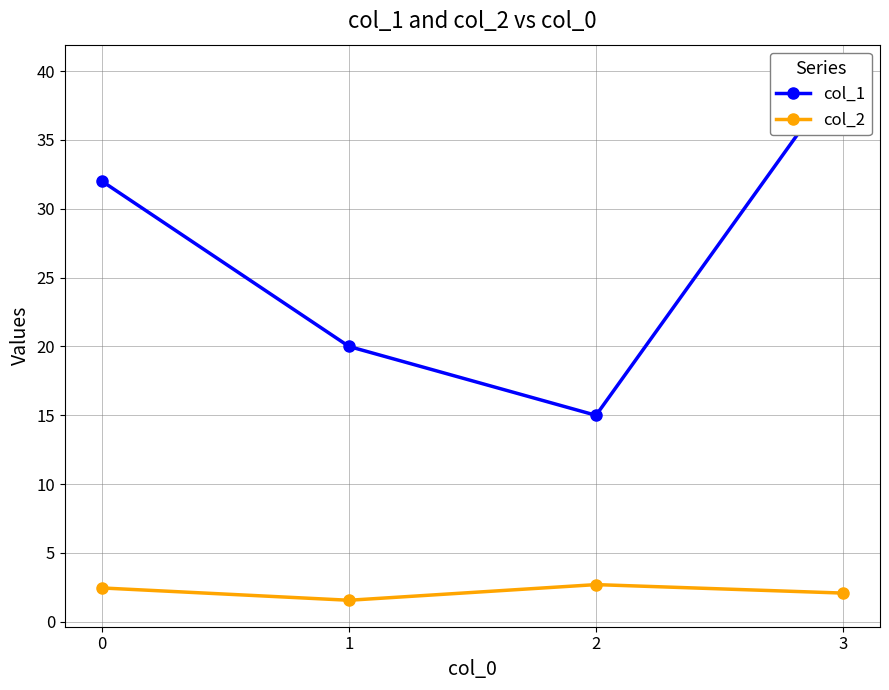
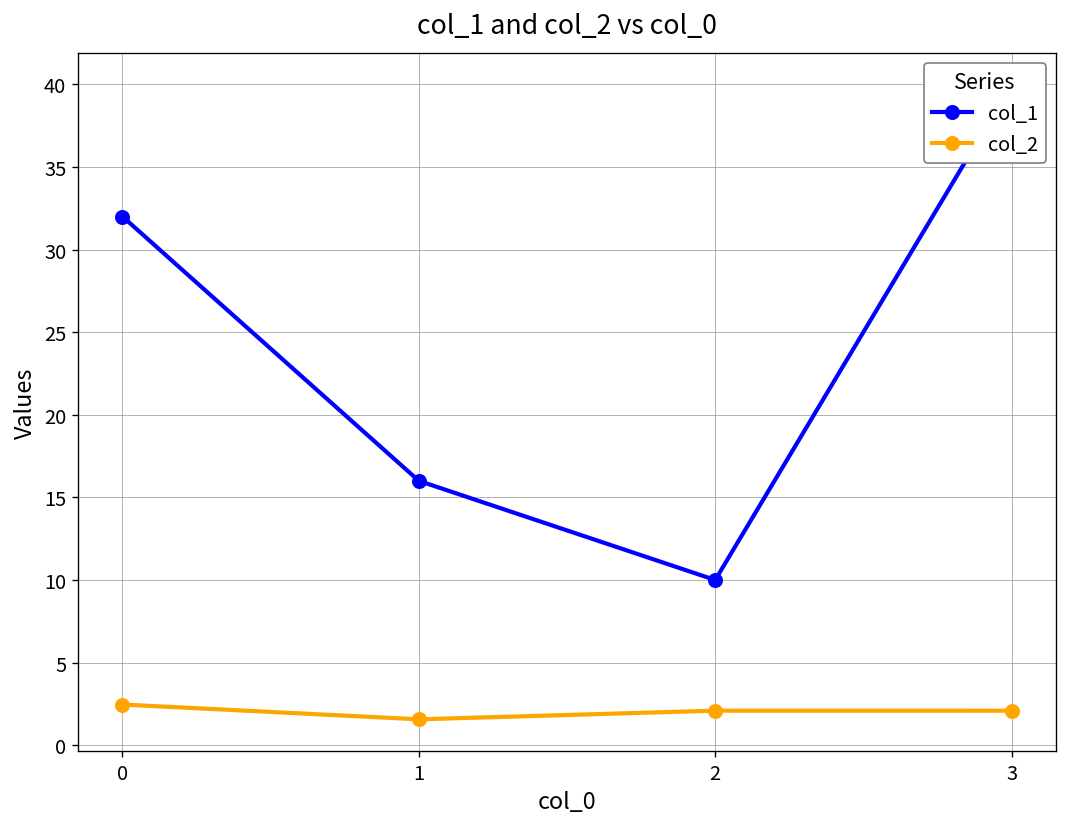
col_1, 1: 20 -> 16
col_1, 2: 15 -> 10
col_2, 2: 2.7 -> 2.1
